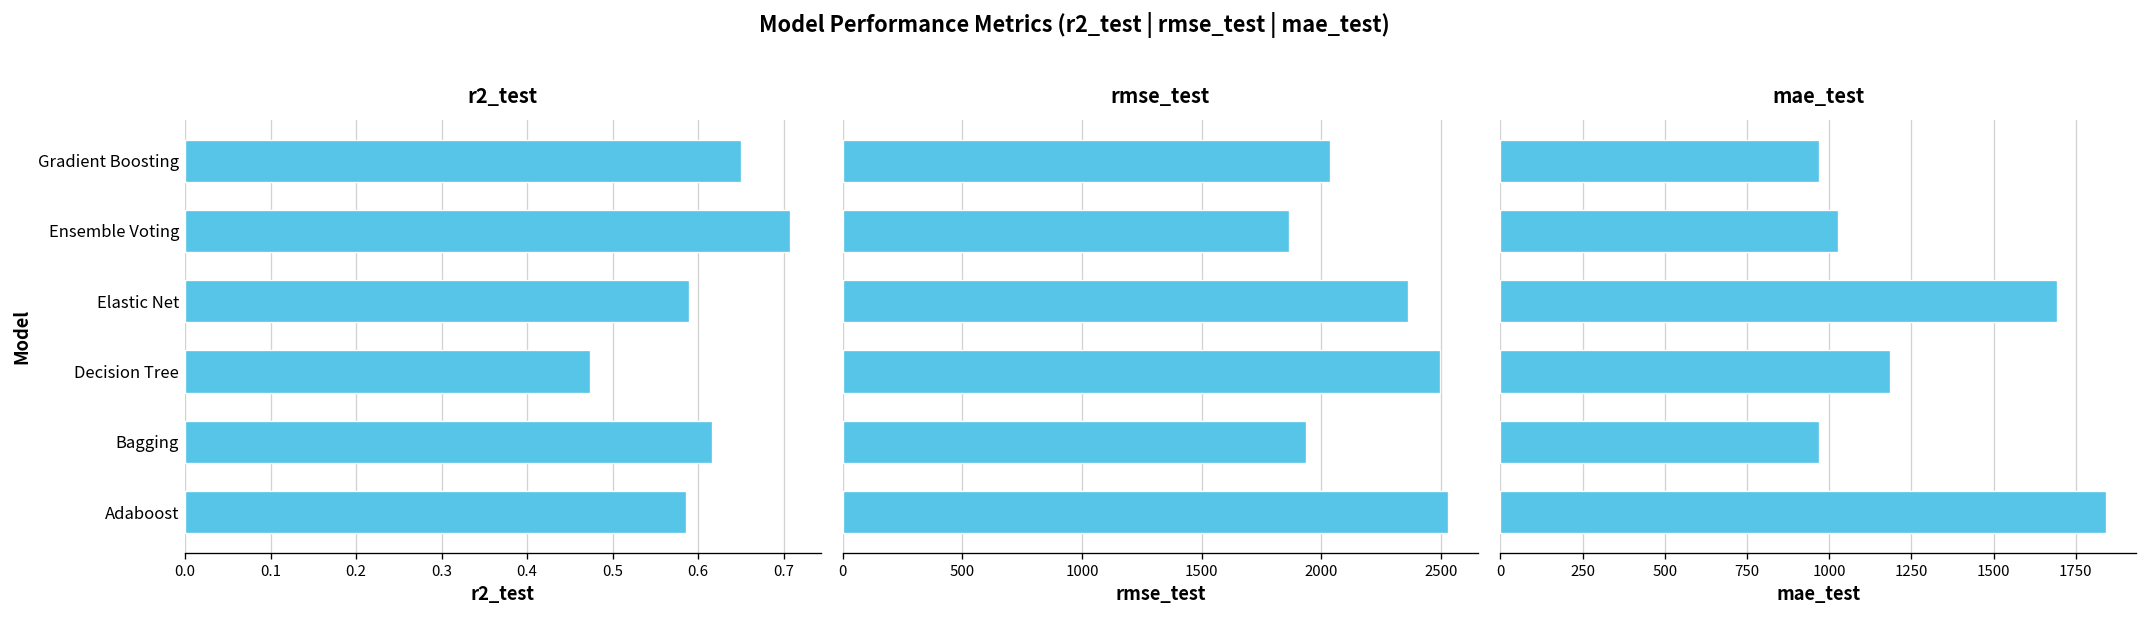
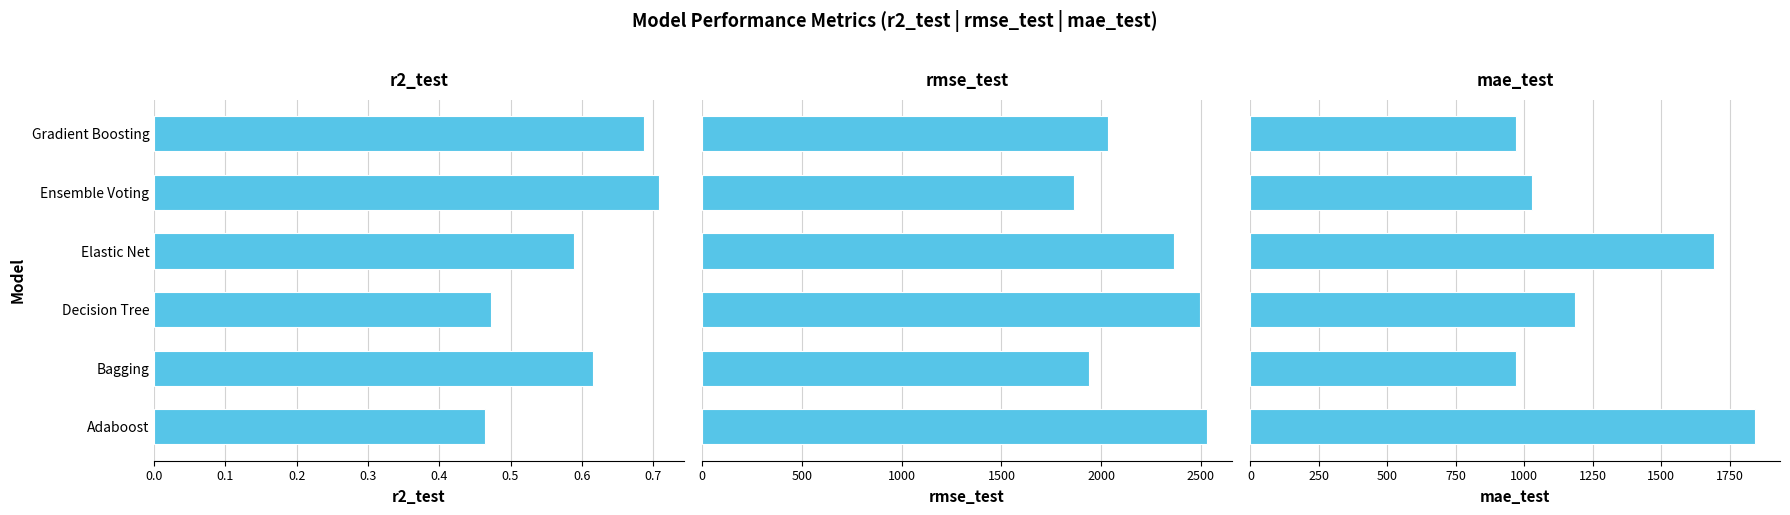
r2_test, Gradient Boosting: 0.65 -> 0.69
r2_test, Adaboost: 0.59 -> 0.46
